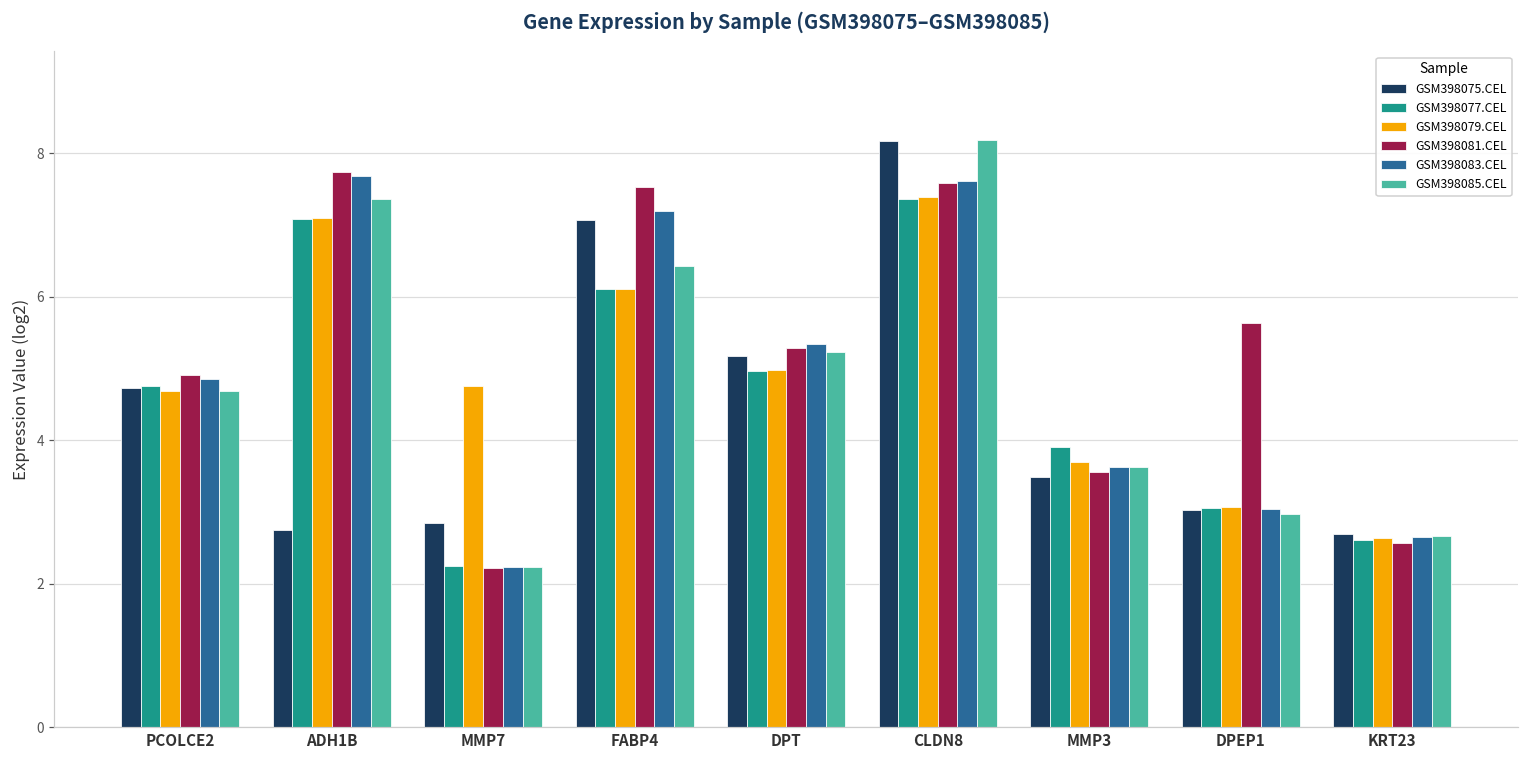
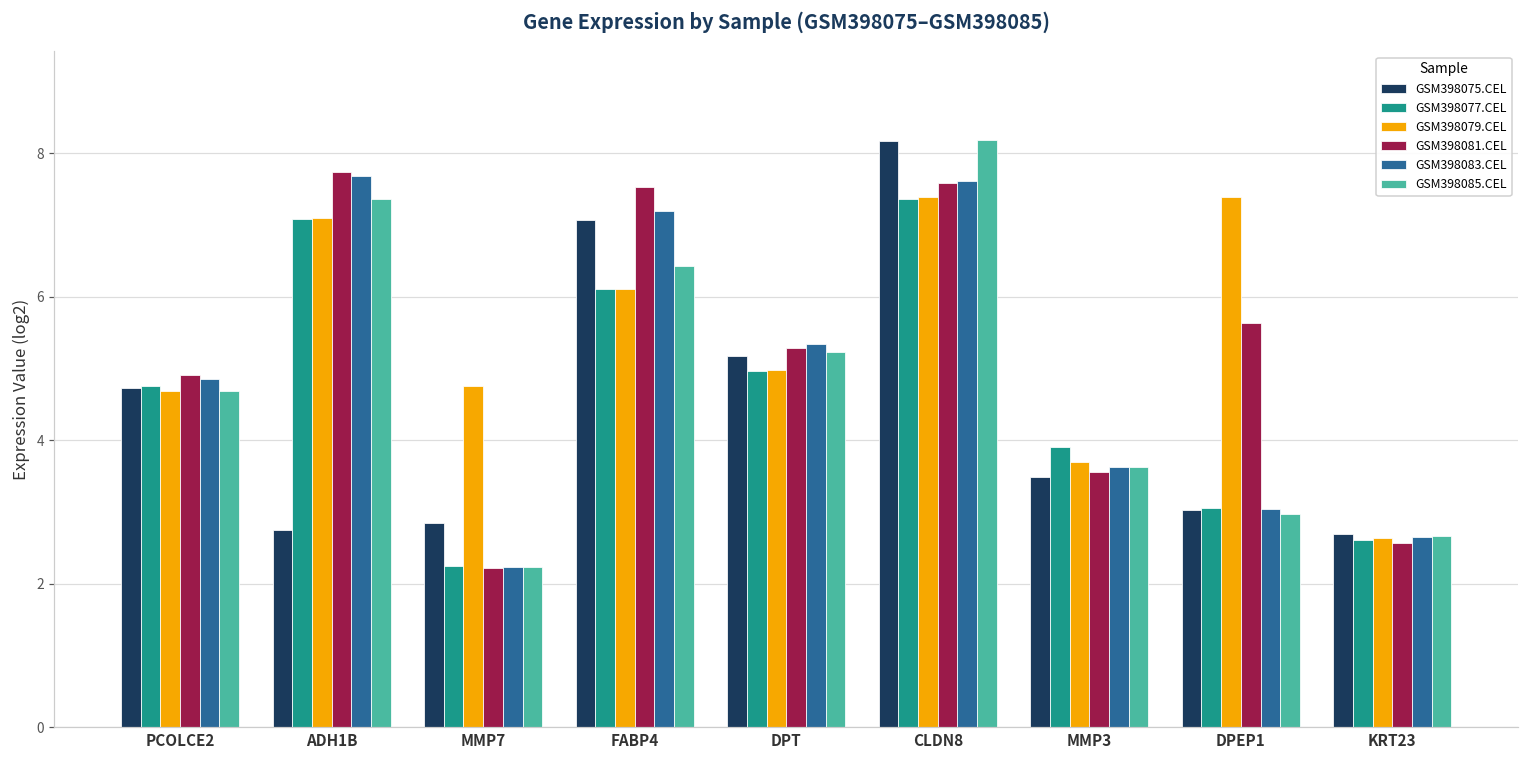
GSM398079.CEL, DPEP1: 3.1 -> 7.4
